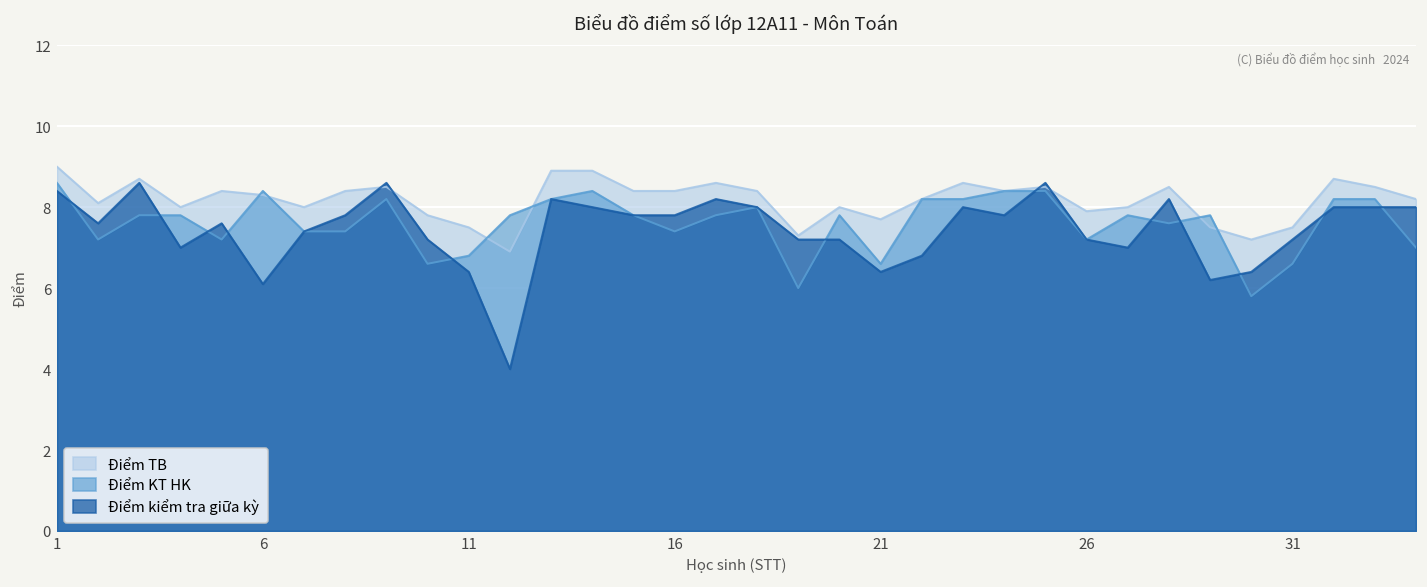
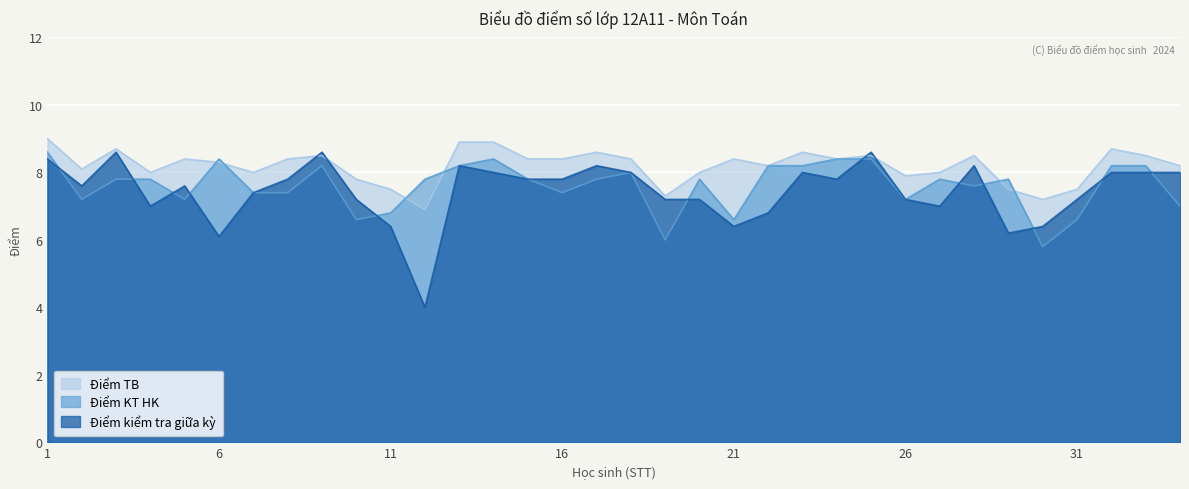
Điểm TB, 21: 7.7 -> 8.4
